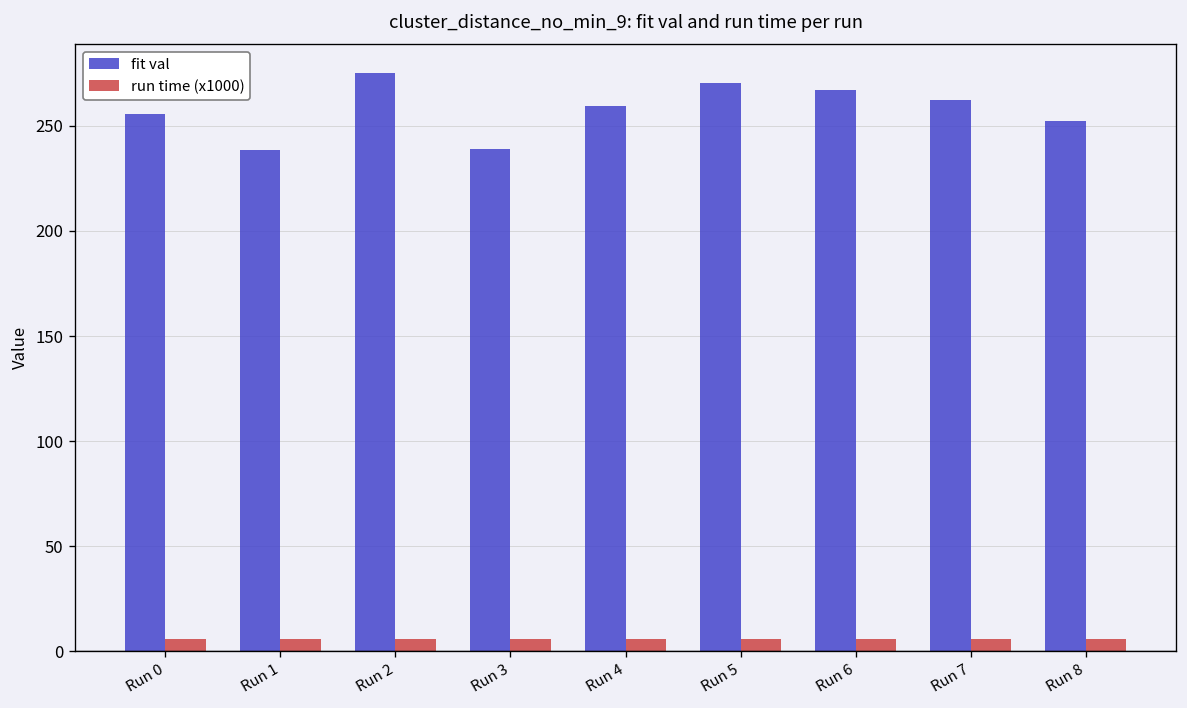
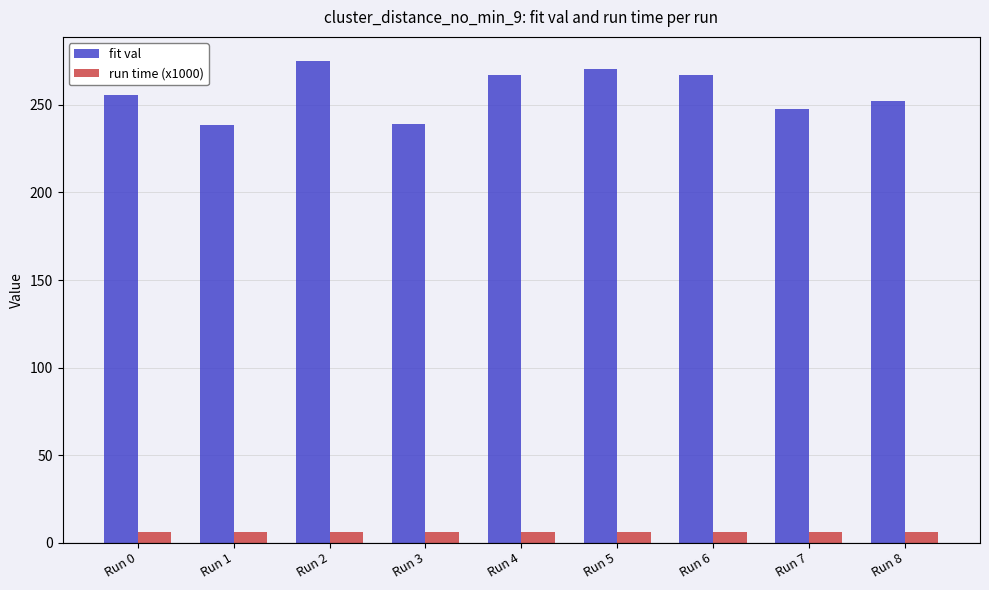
fit val, Run 4: 259 -> 267
fit val, Run 7: 263 -> 248
